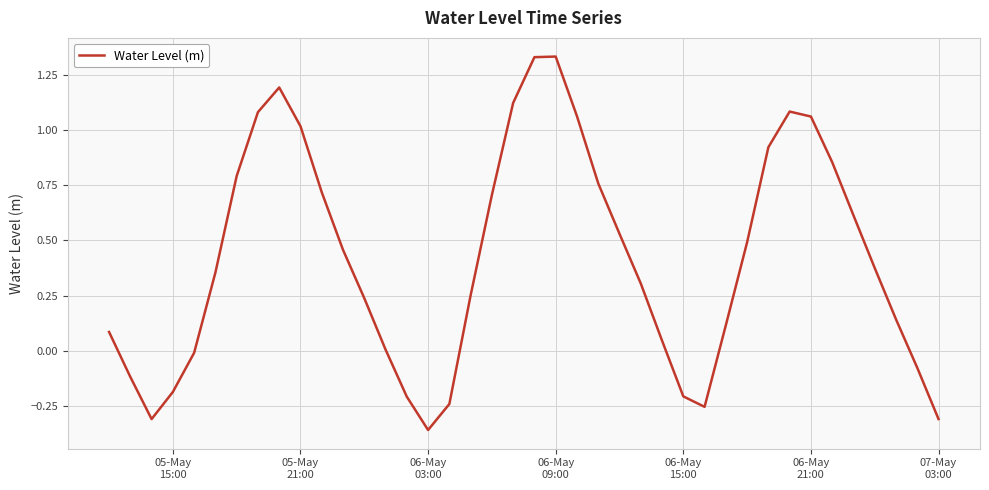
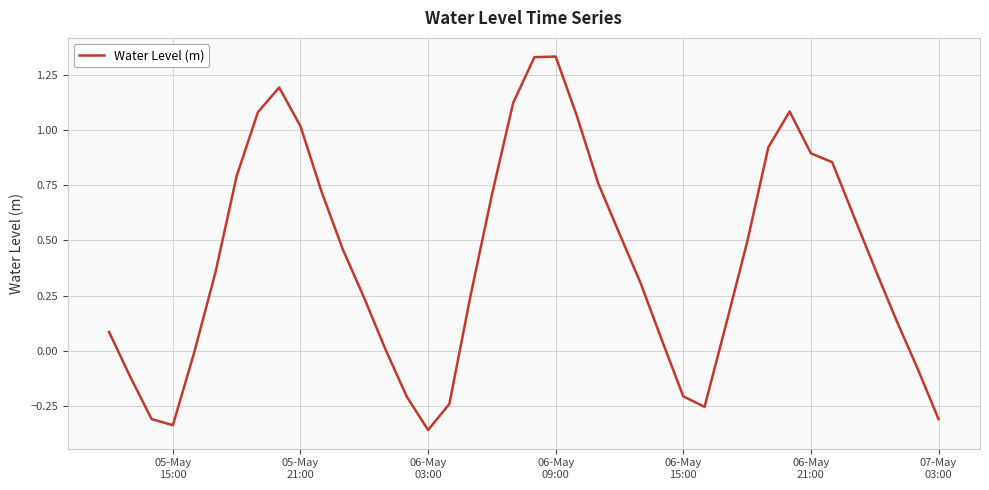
05-May 15:00: -0.19 -> -0.34
06-May 21:00: 1.06 -> 0.90
